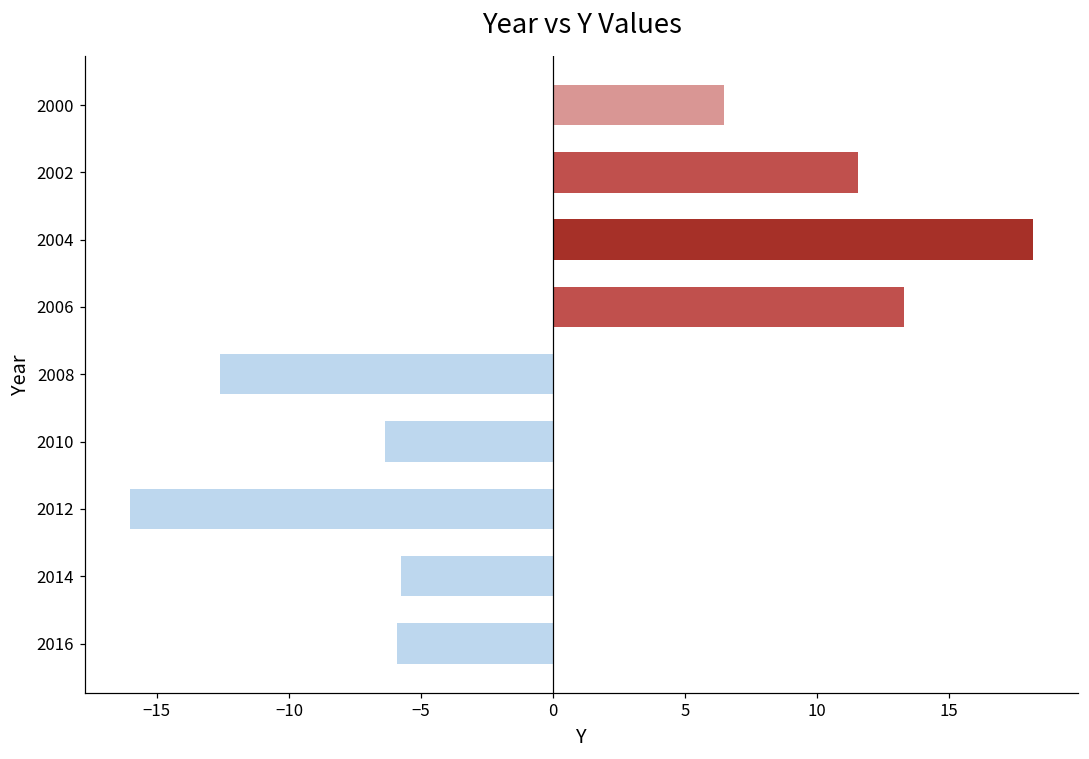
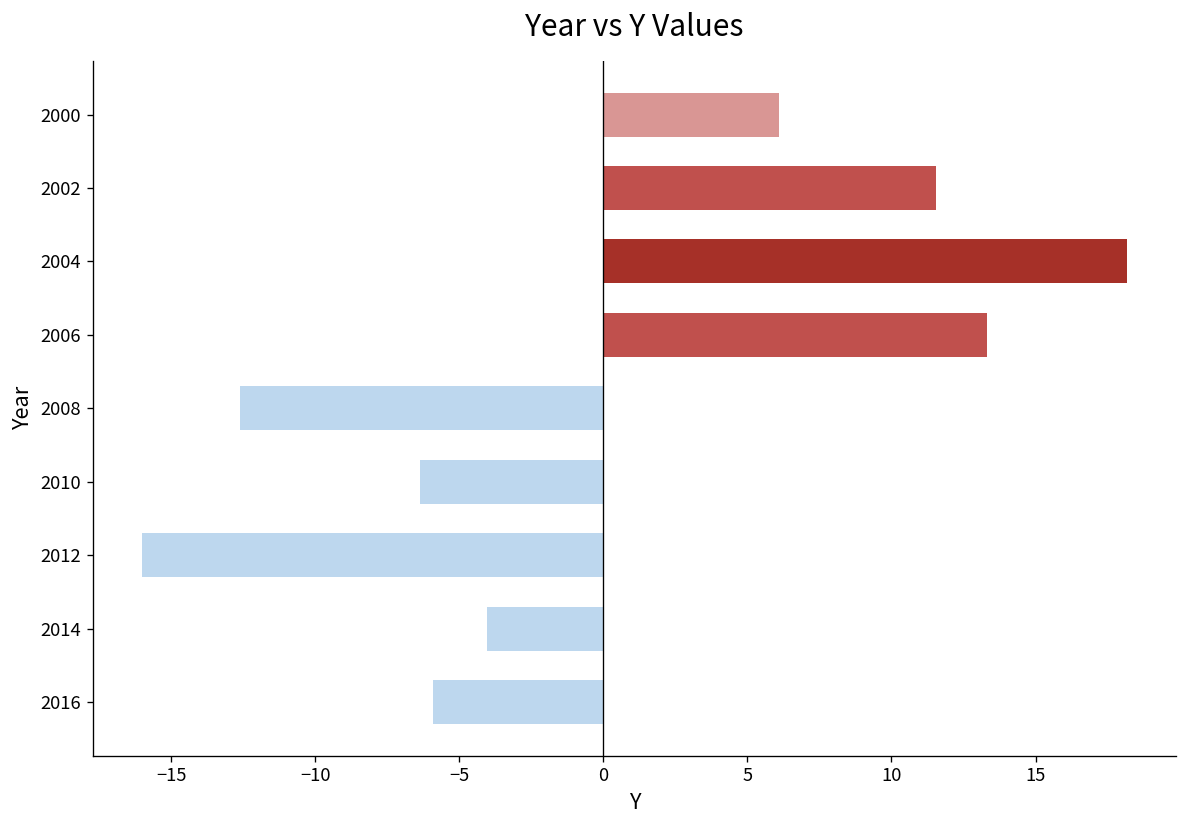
2000: 6.5 -> 6.1
2014: -5.8 -> -4.0
